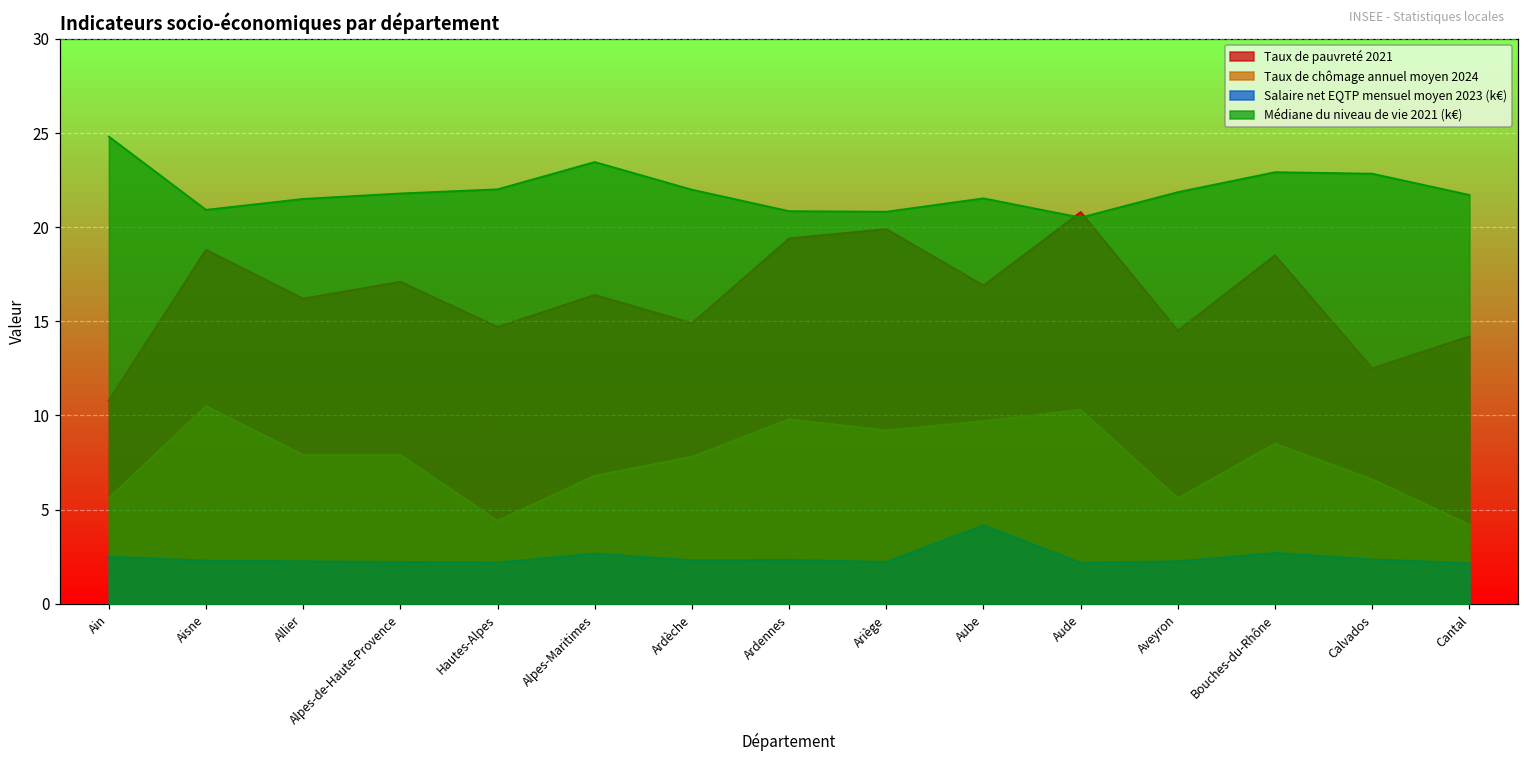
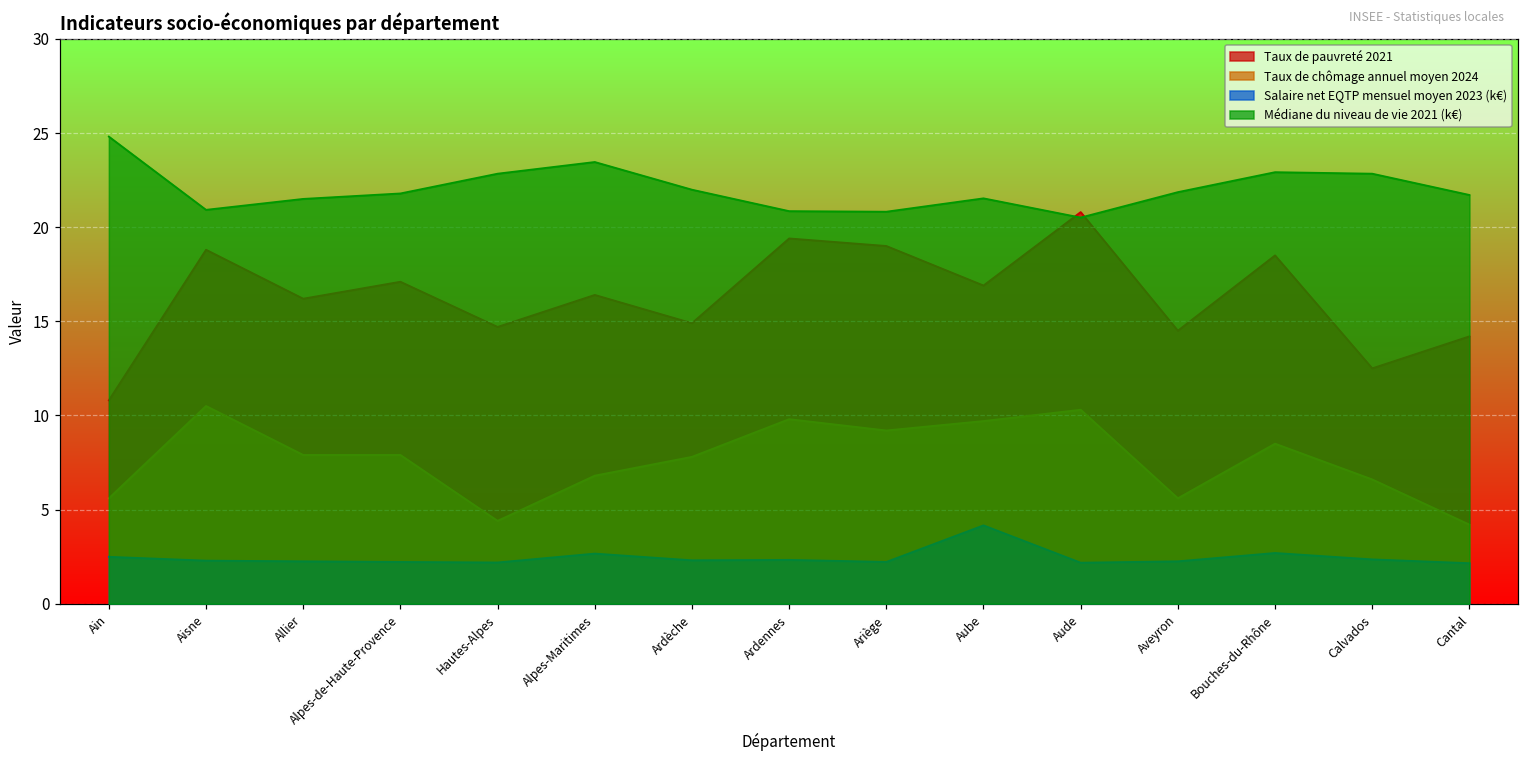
Médiane du niveau de vie 2021 (k€), Hautes-Alpes: 22.0 -> 22.8
Taux de pauvreté 2021, Ariège: 19.9 -> 19.0
